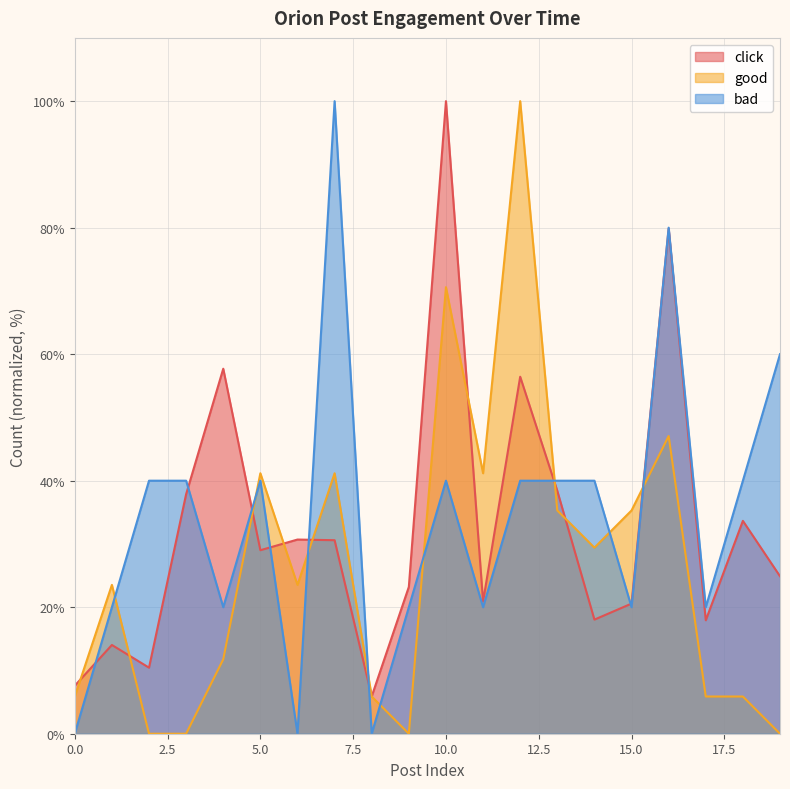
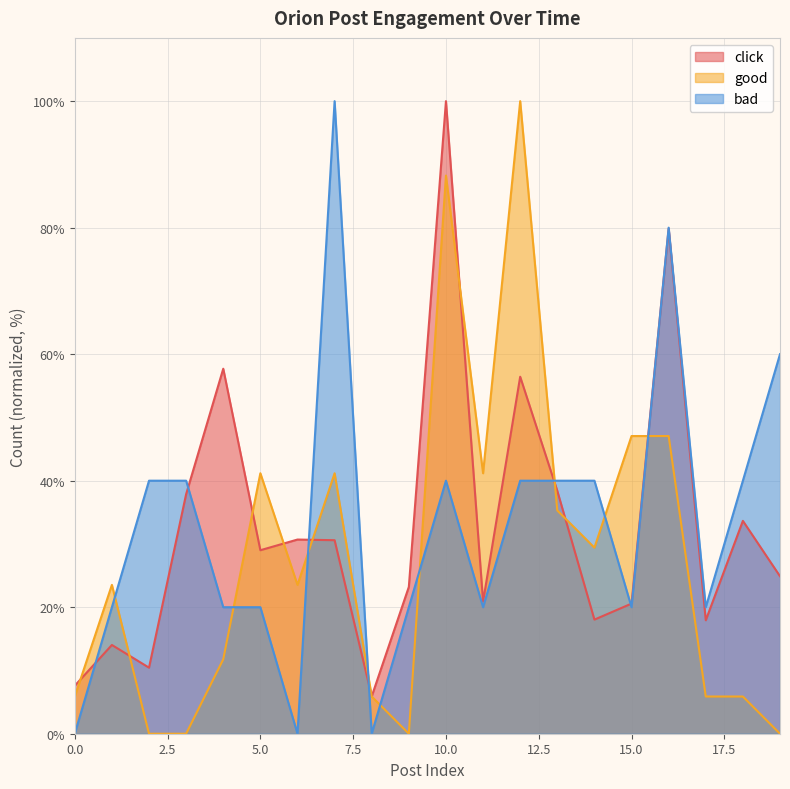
bad, 5.0: 40% -> 20%
good, 10.0: 71% -> 88%
good, 15.0: 35% -> 47%
